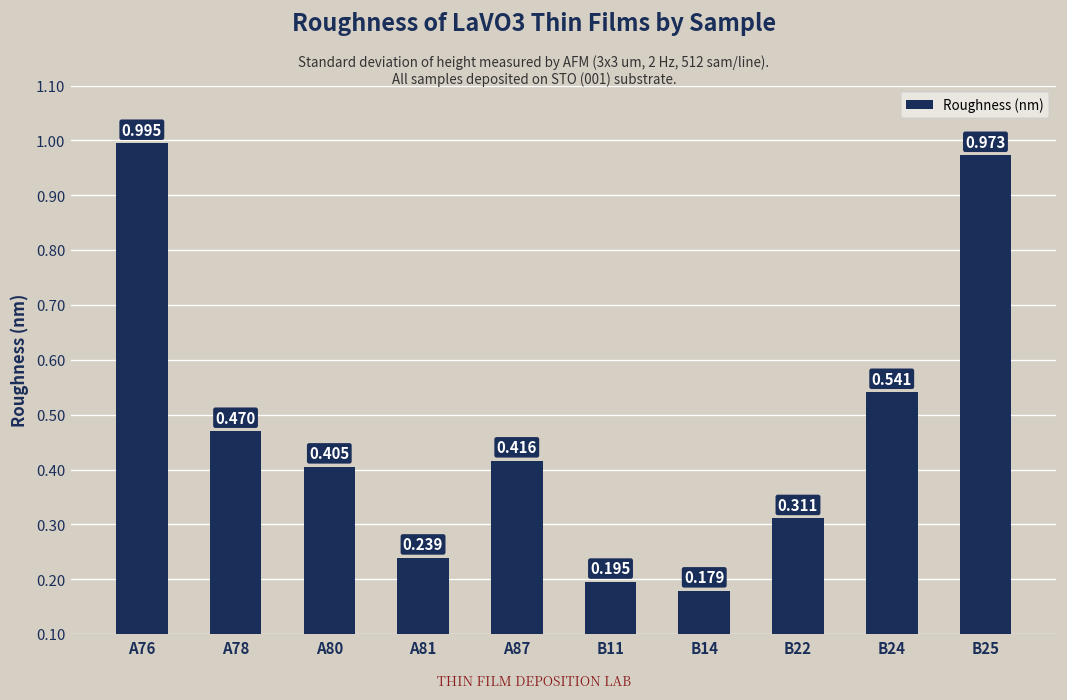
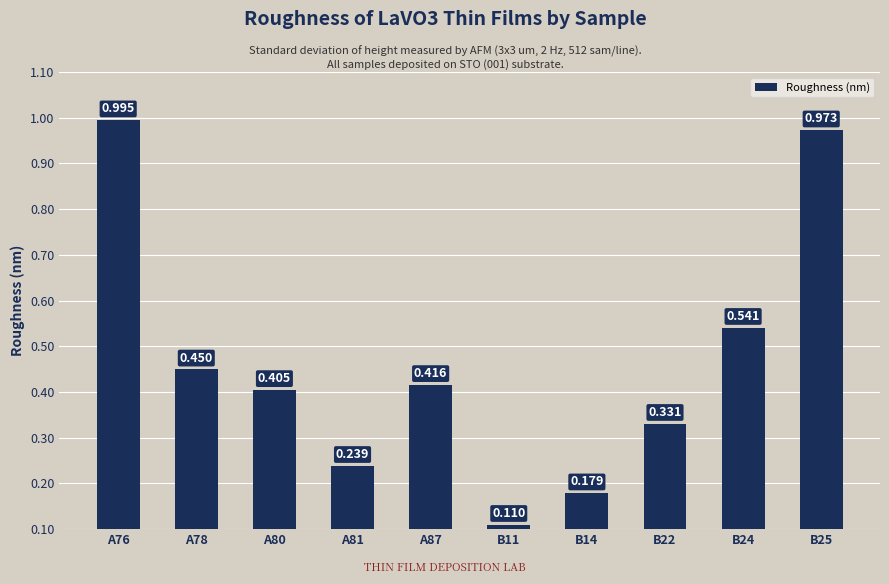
A78: 0.470 -> 0.450
B11: 0.195 -> 0.110
B22: 0.311 -> 0.331
